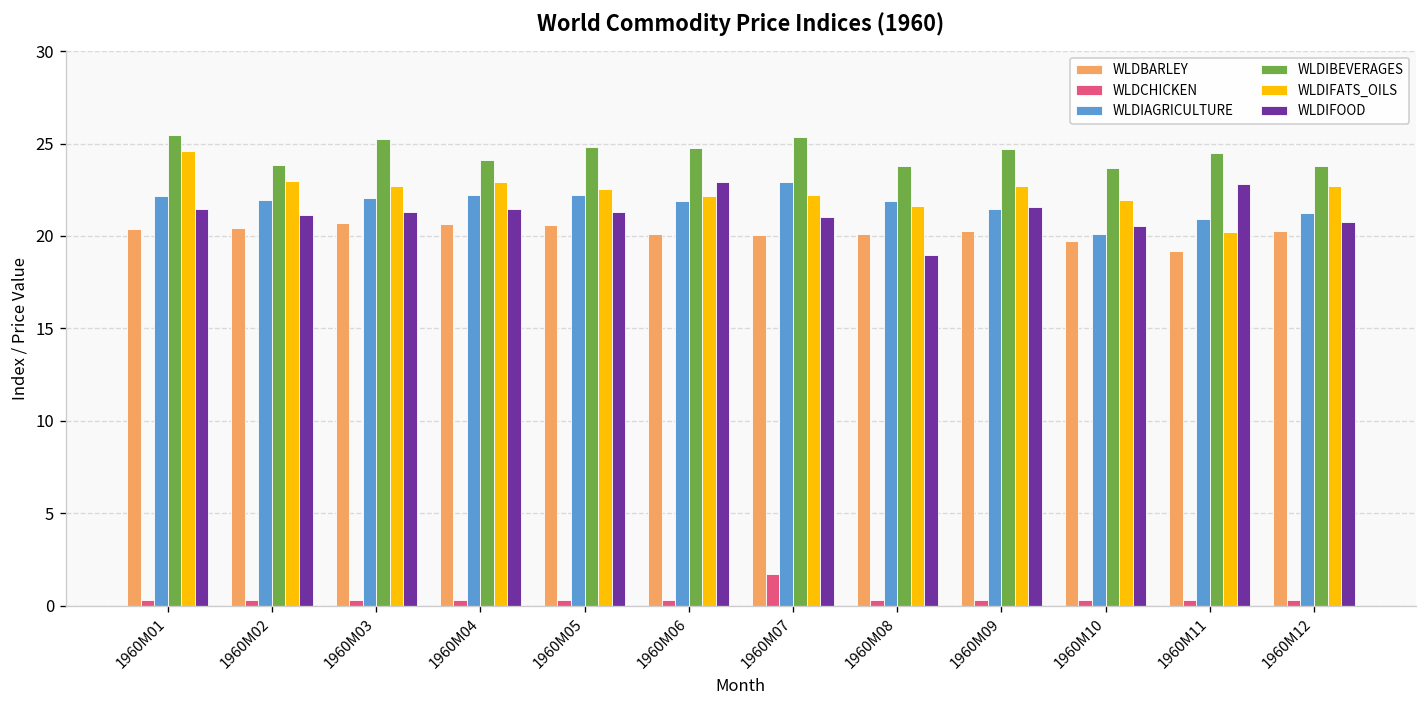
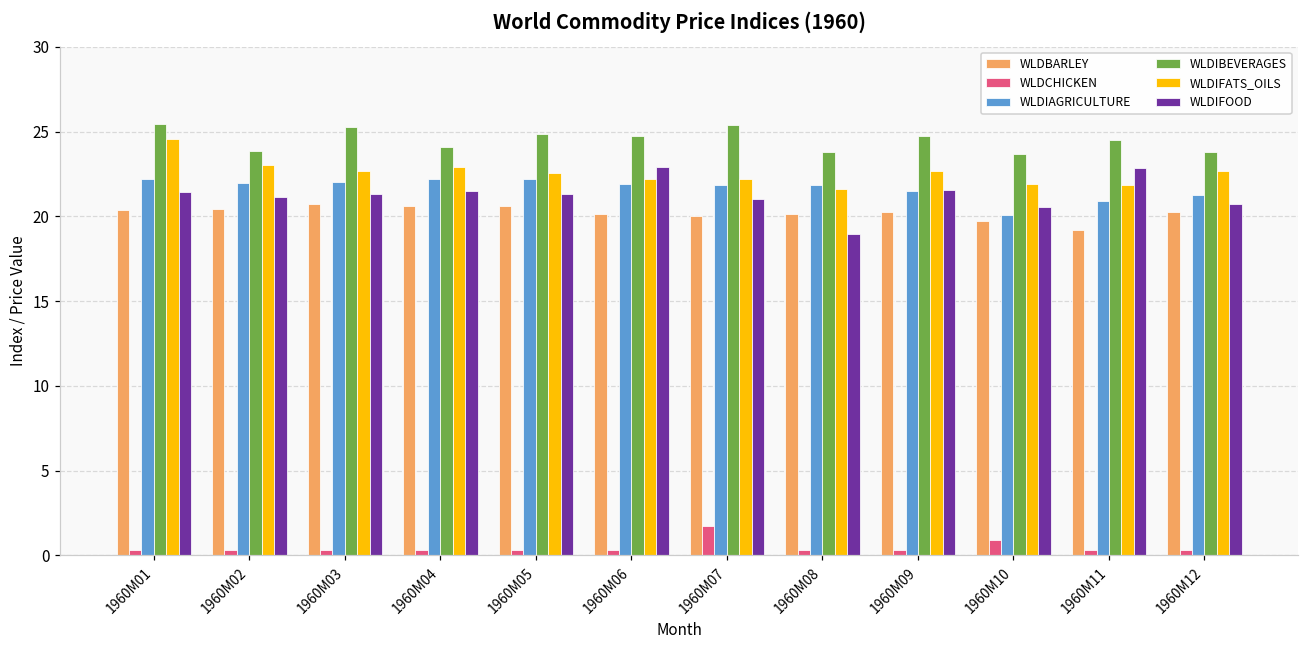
WLDIAGRICULTURE, 1960M07: 22.9 -> 21.8
WLDCHICKEN, 1960M10: 0.3 -> 0.9
WLDIFATS_OILS, 1960M11: 20.2 -> 21.8
